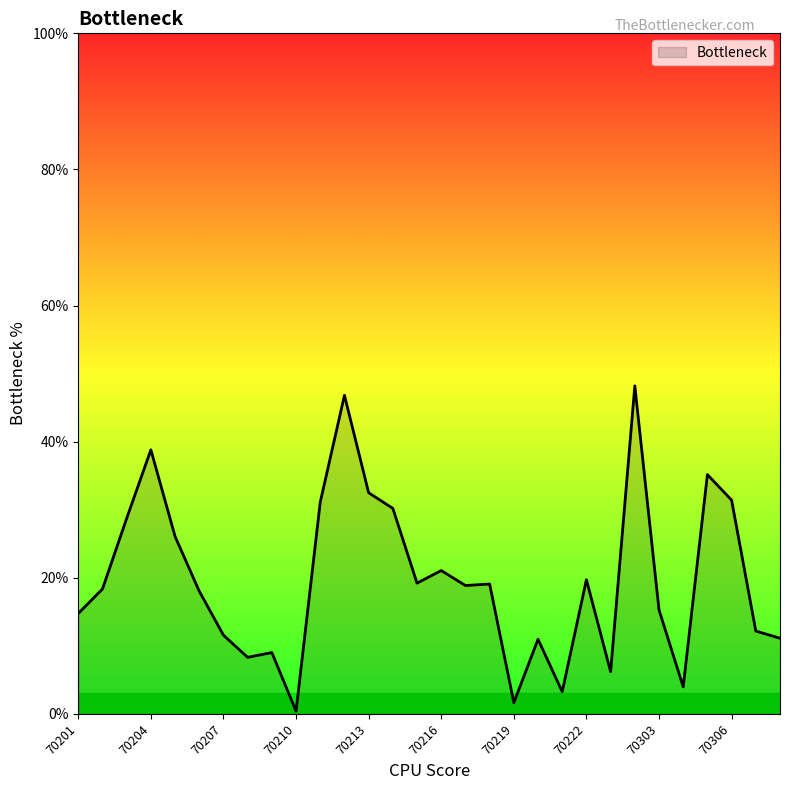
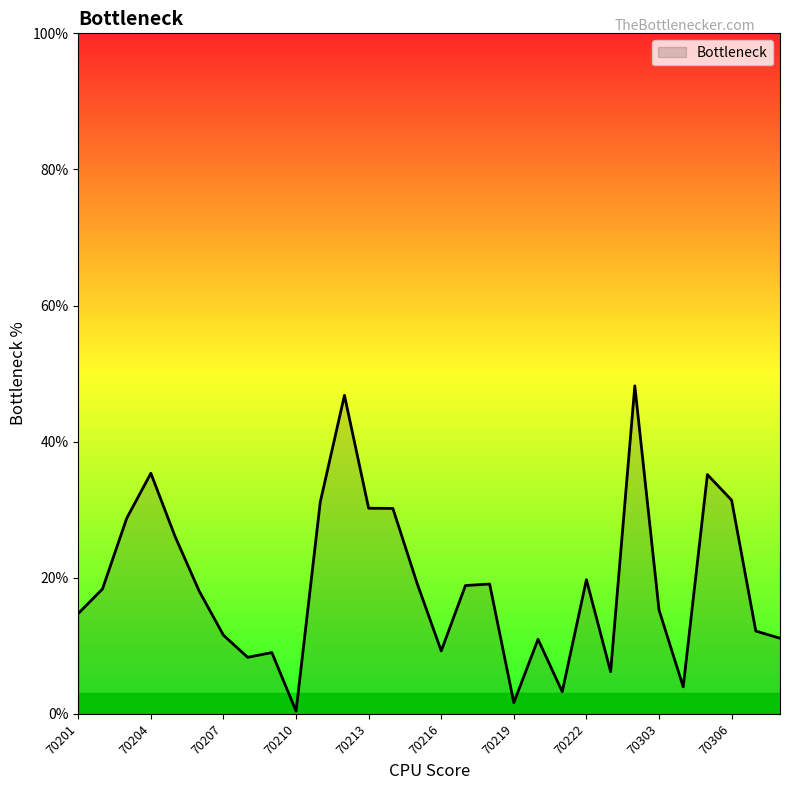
70204: 39% -> 35%
70213: 32% -> 30%
70216: 21% -> 9%
